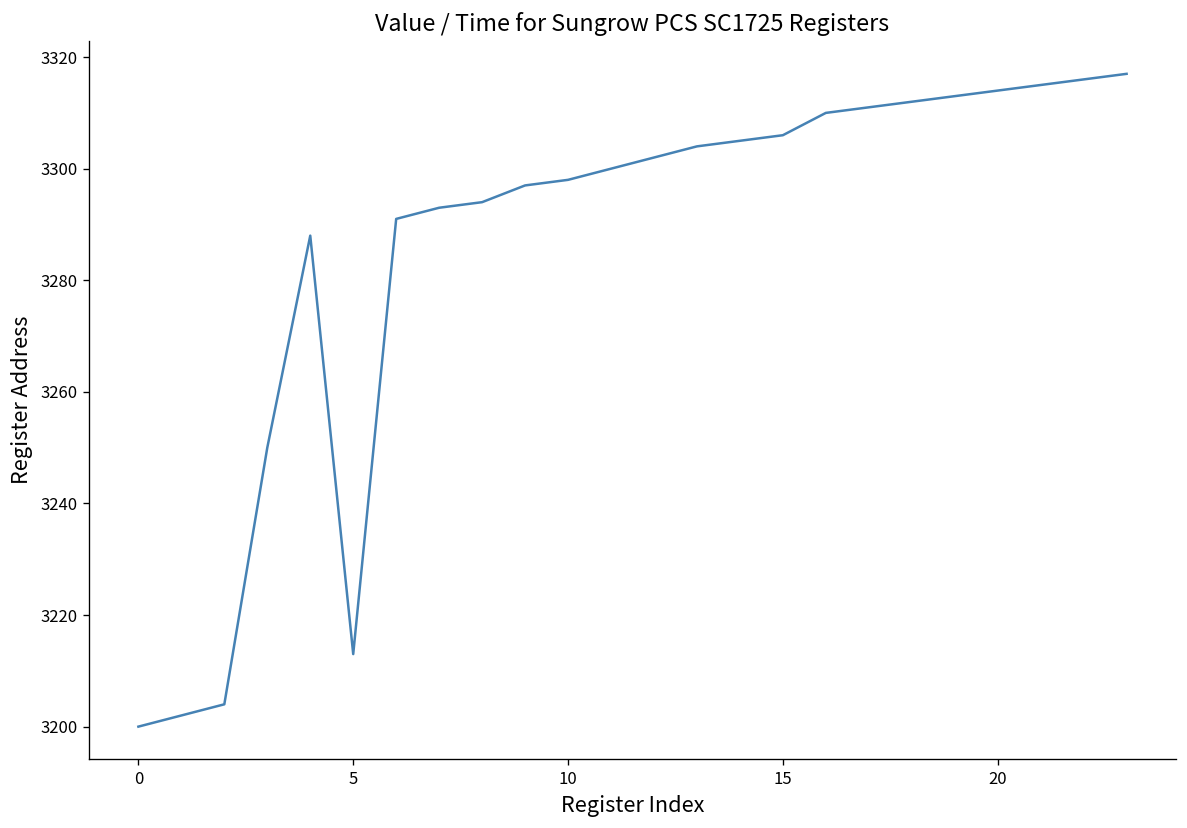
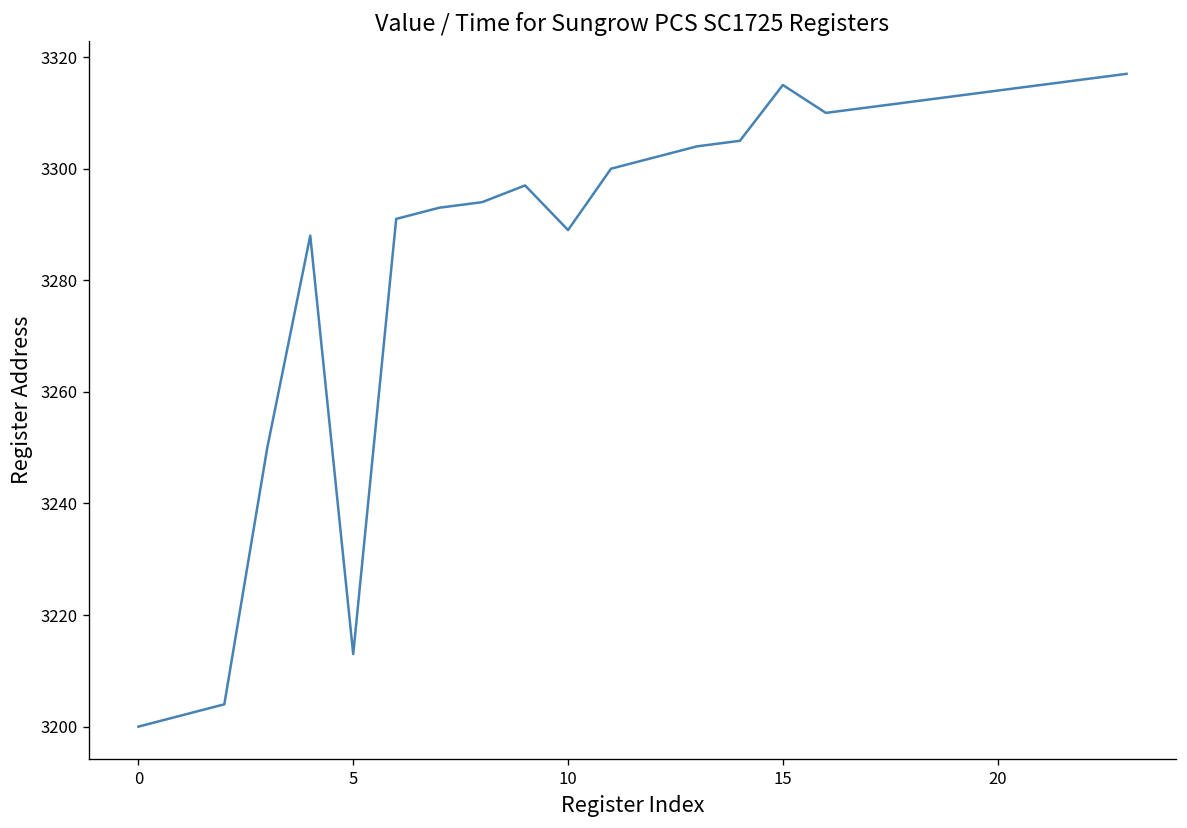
10: 3298 -> 3289
15: 3306 -> 3315
